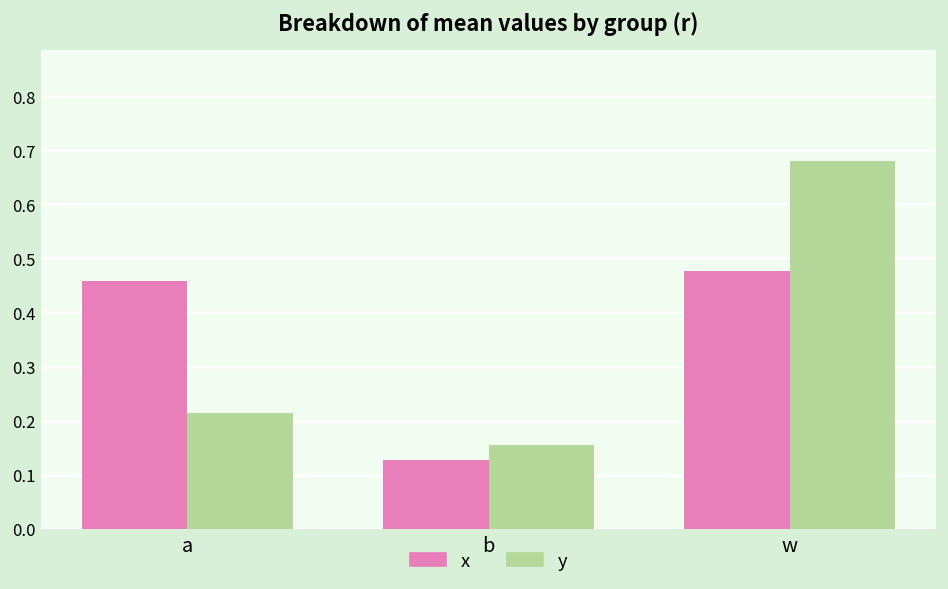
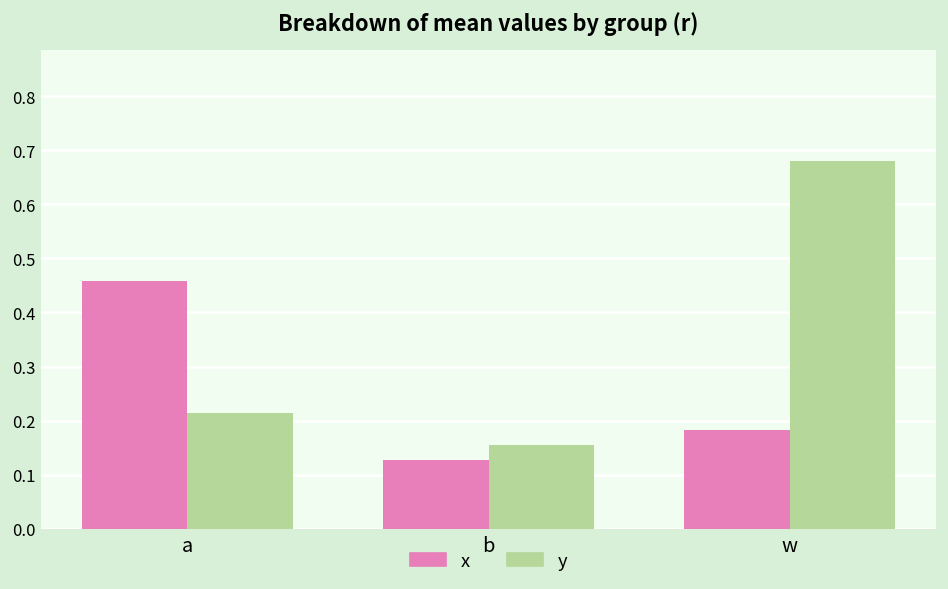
x, w: 0.48 -> 0.18
